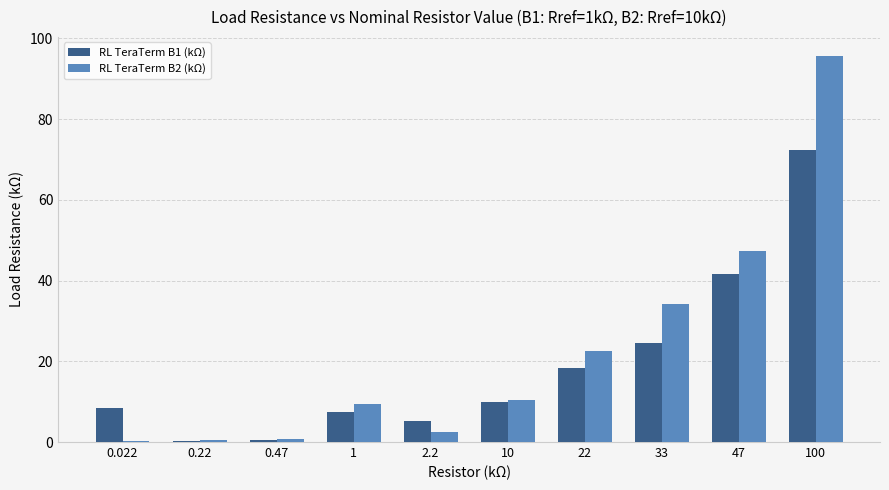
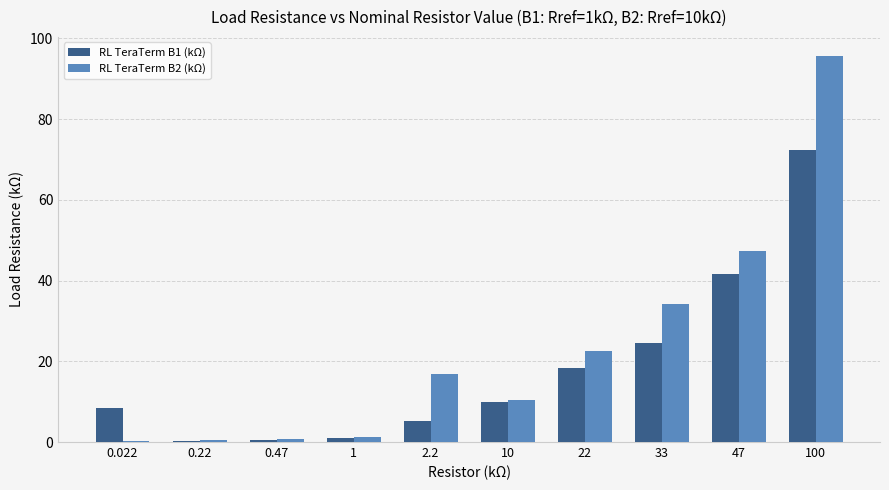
RL TeraTerm B1 (kΩ), 1: 7 -> 1
RL TeraTerm B2 (kΩ), 1: 9 -> 1
RL TeraTerm B2 (kΩ), 2.2: 2 -> 17
